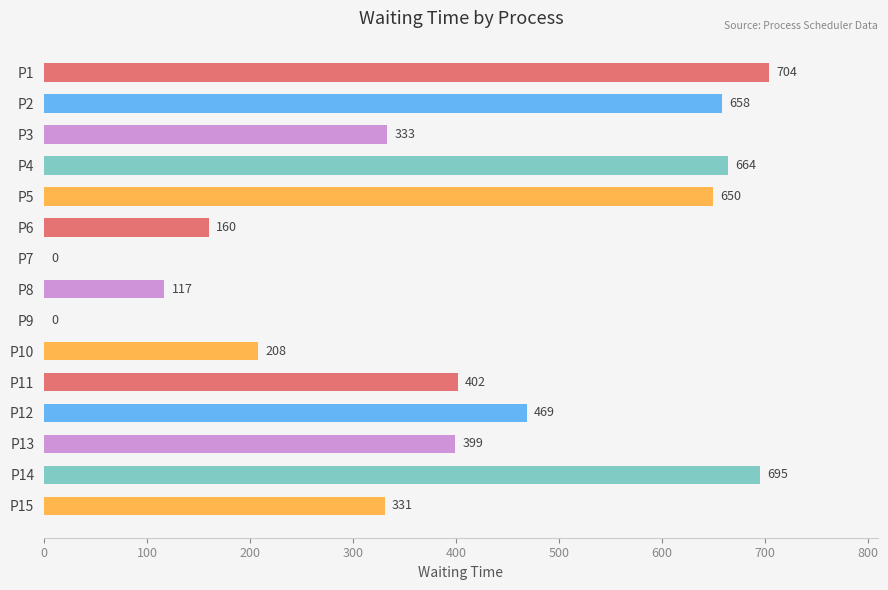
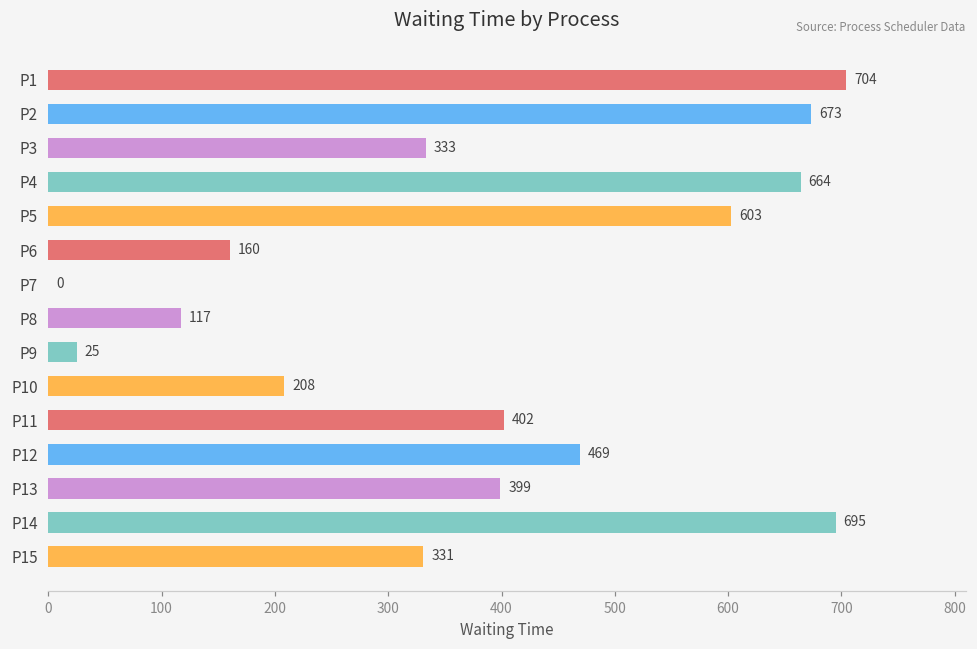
P2: 658 -> 673
P5: 650 -> 603
P9: 0 -> 25
